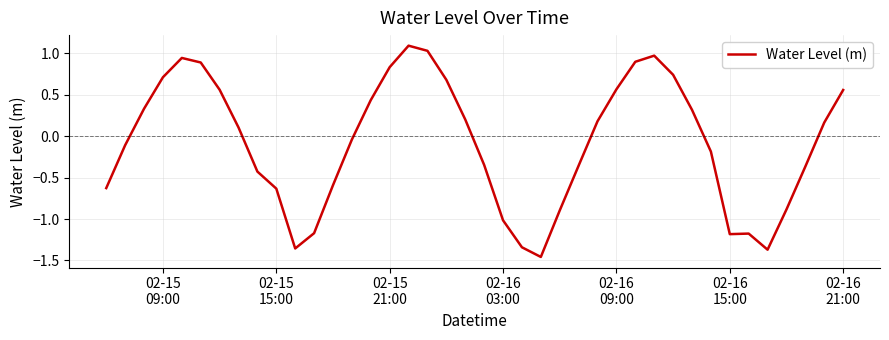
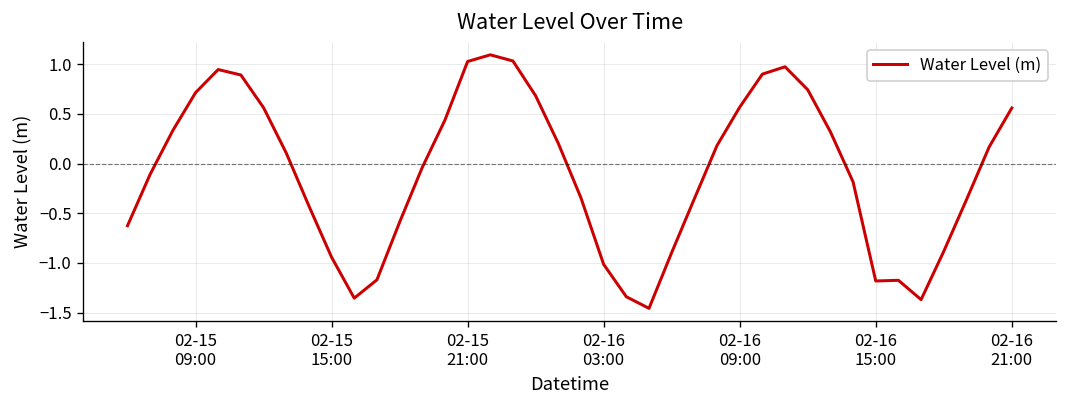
02-15 15:00: -0.6 -> -0.9
02-15 21:00: 0.8 -> 1.0
